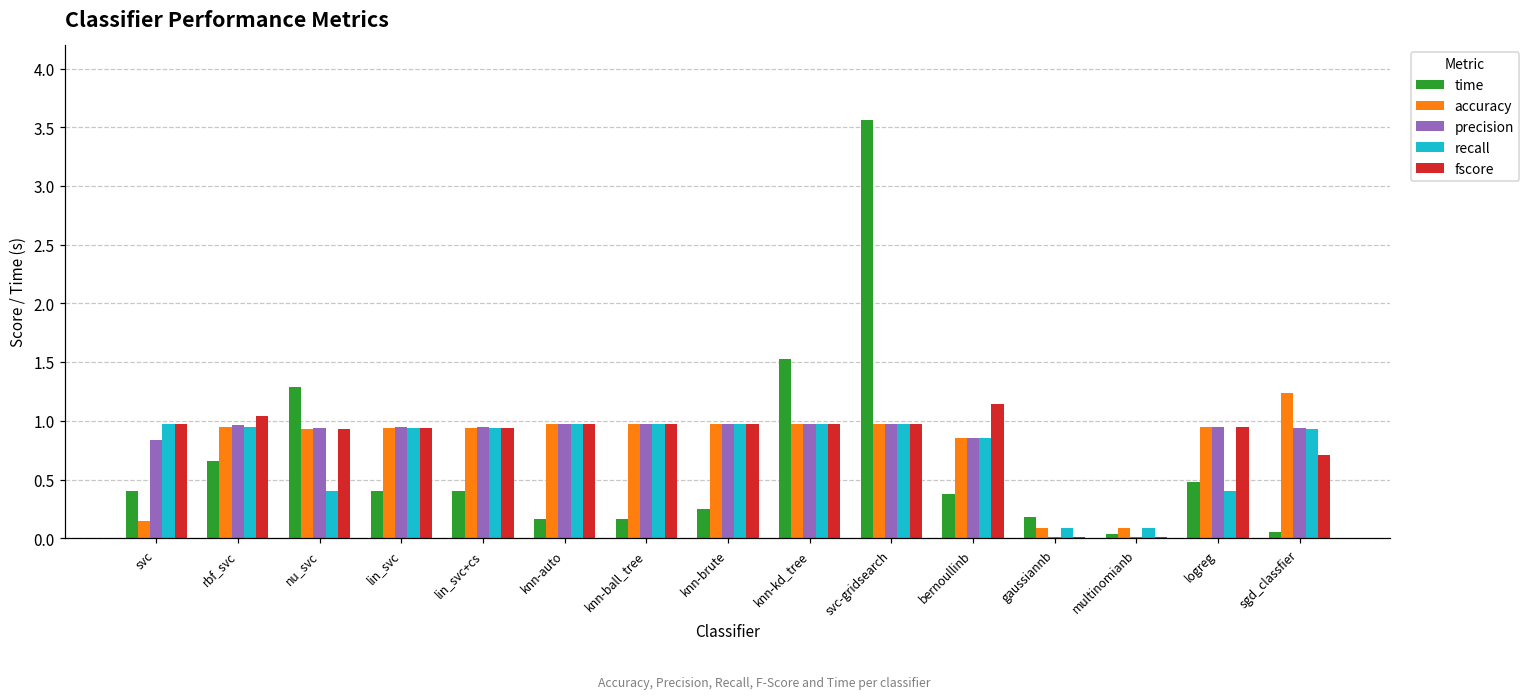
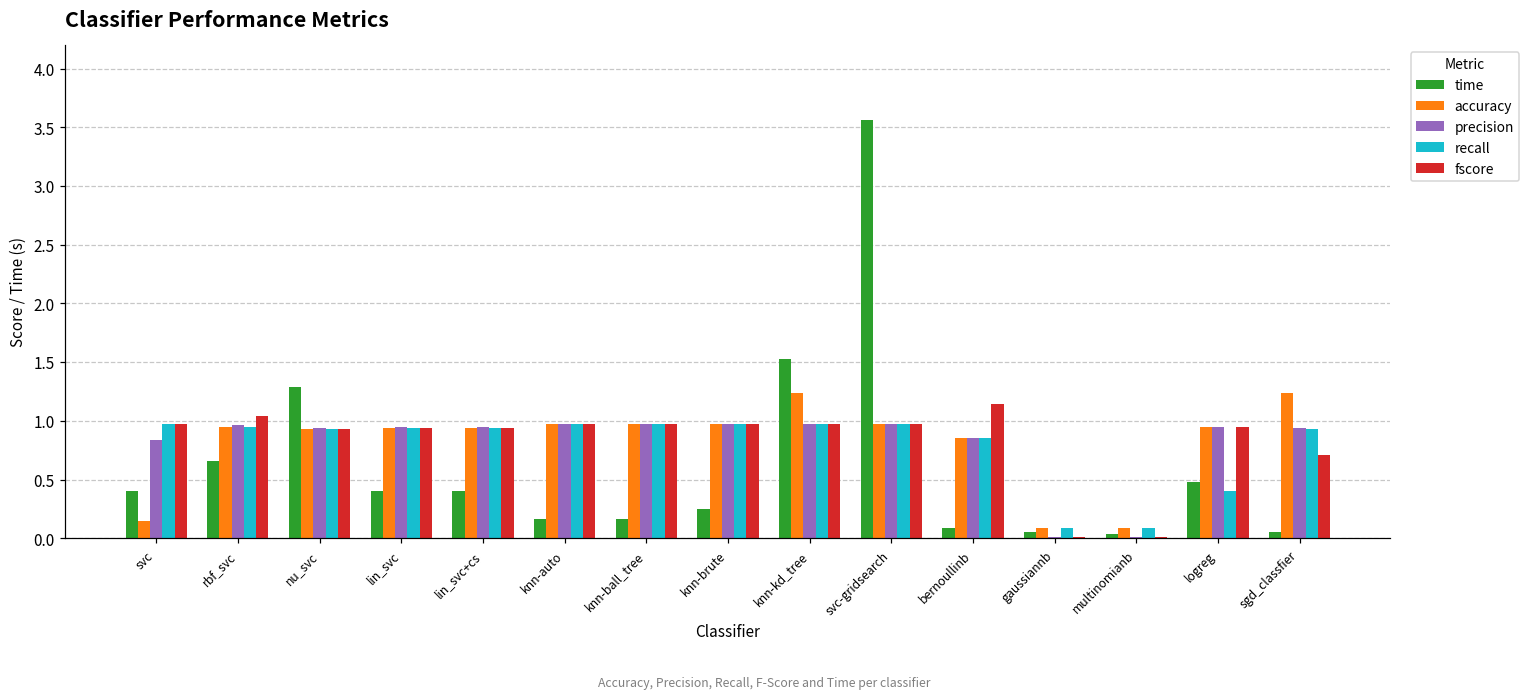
recall, nu_svc: 0.40 -> 0.93
accuracy, knn-kd_tree: 0.97 -> 1.24
time, bernoullinb: 0.38 -> 0.09
time, gaussiannb: 0.19 -> 0.06
